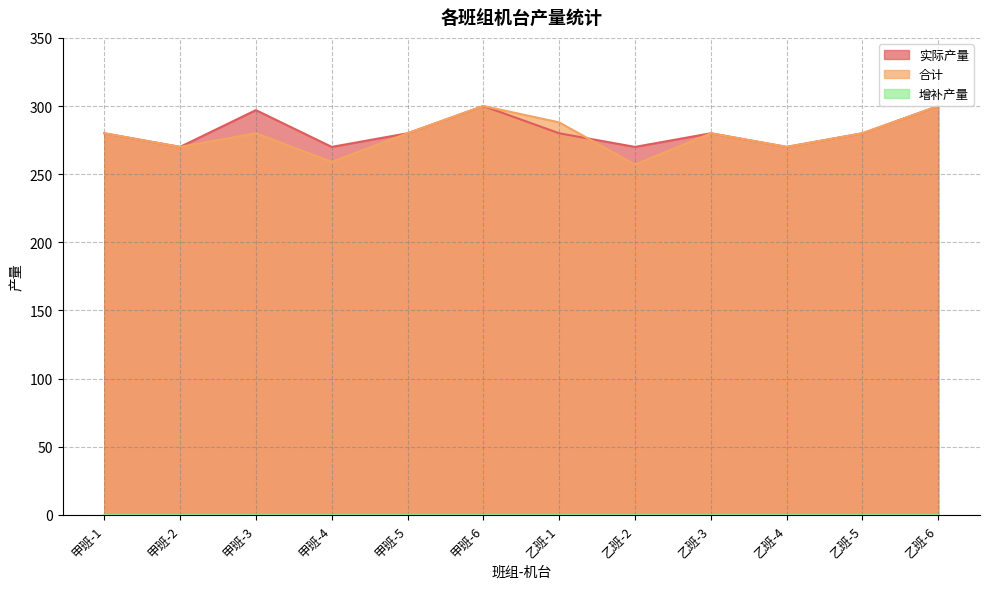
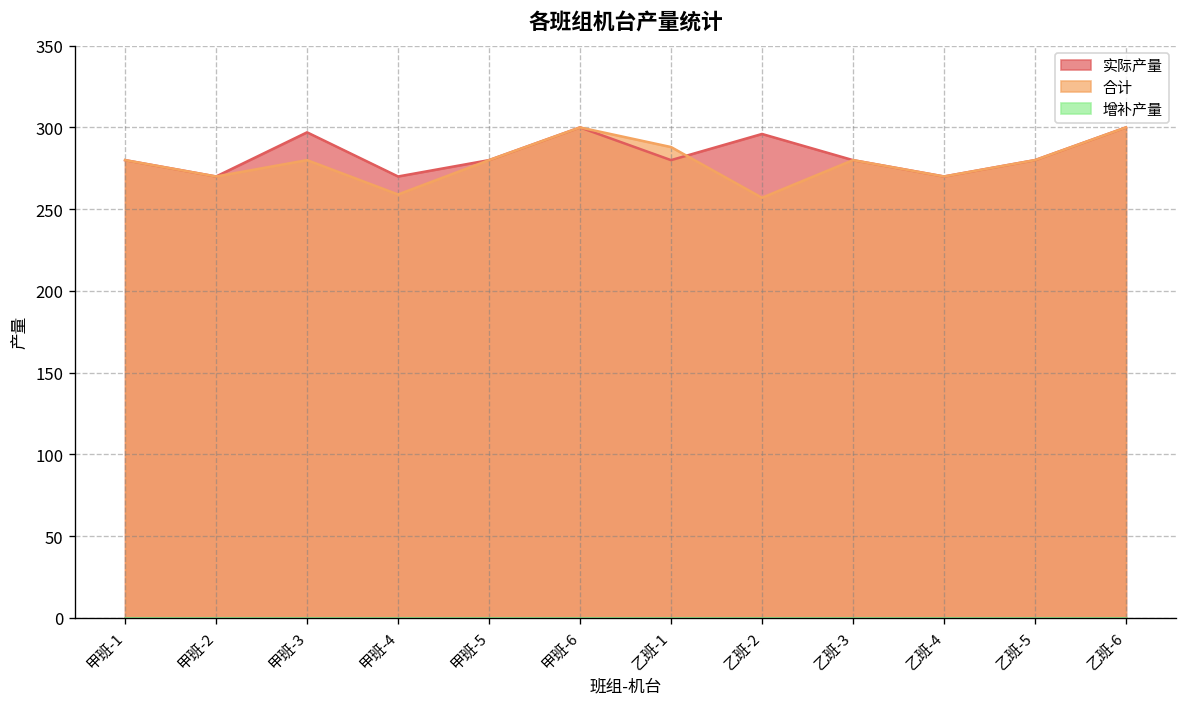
实际产量, 乙班-2: 270 -> 296
